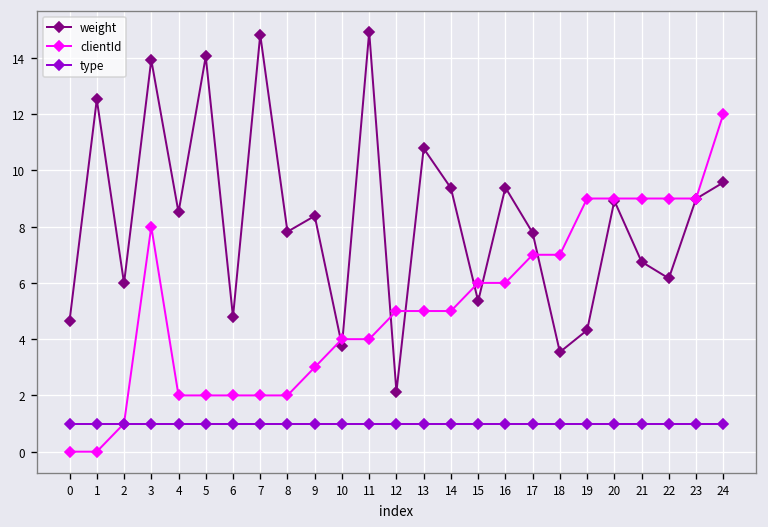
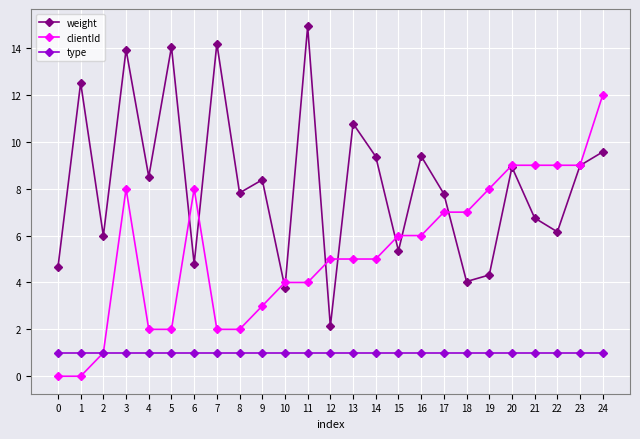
clientId, 6: 2 -> 8
weight, 7: 14.8 -> 14.2
weight, 18: 3.5 -> 4.0
clientId, 19: 9 -> 8
